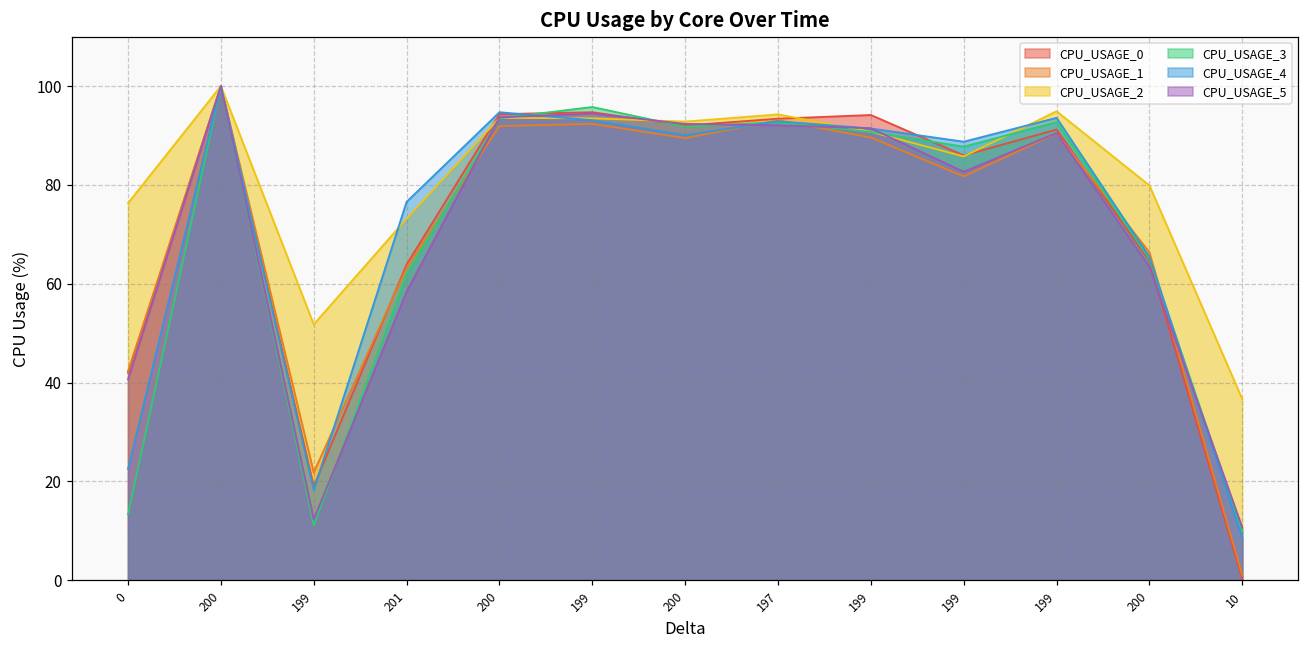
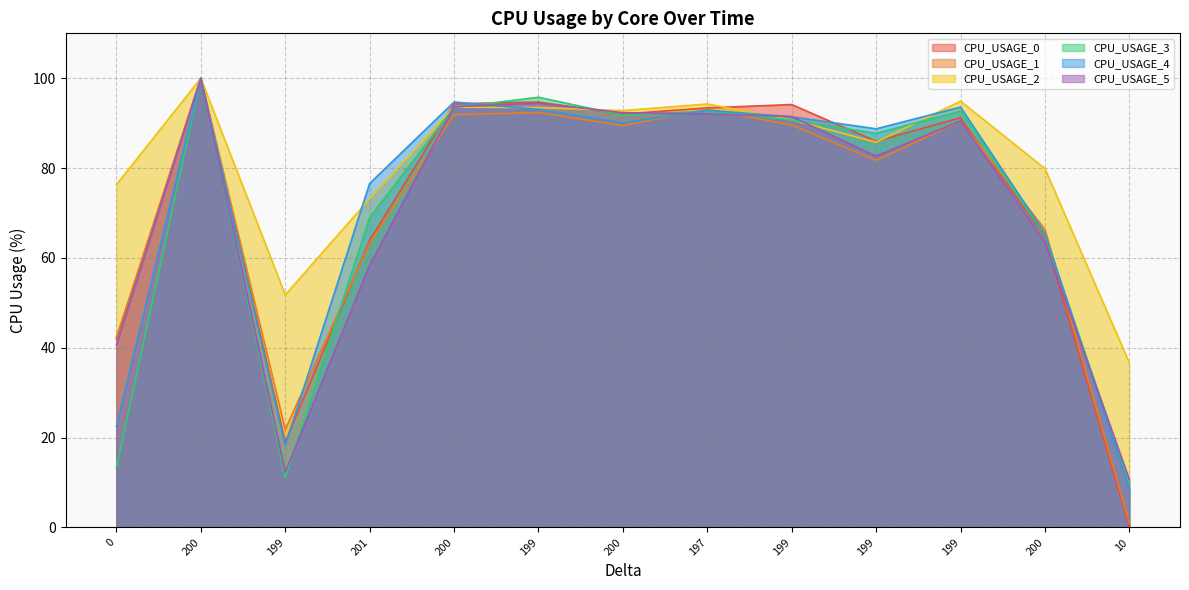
CPU_USAGE_3, 201: 62 -> 69
